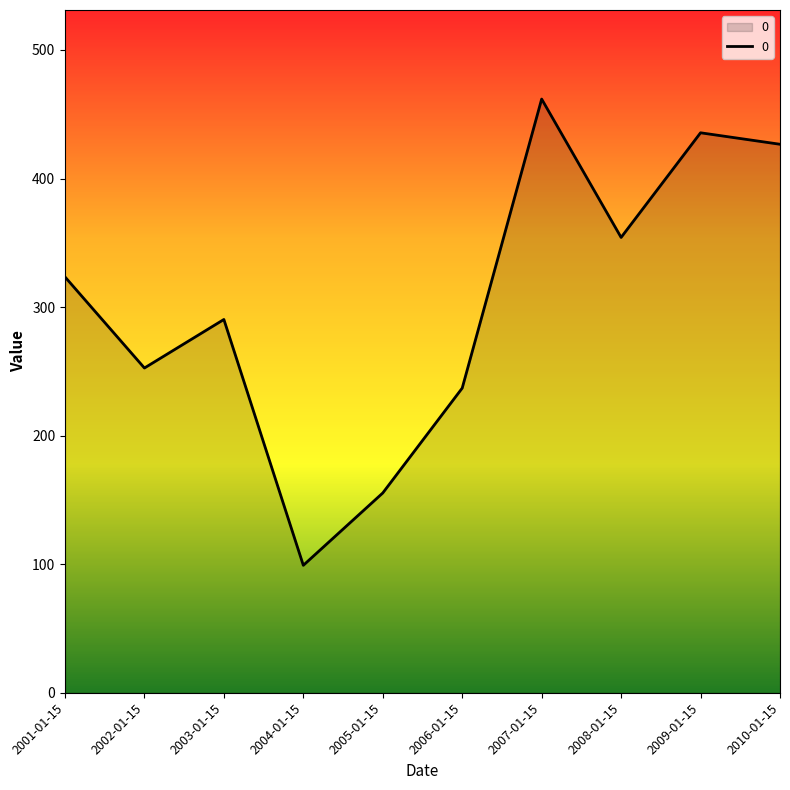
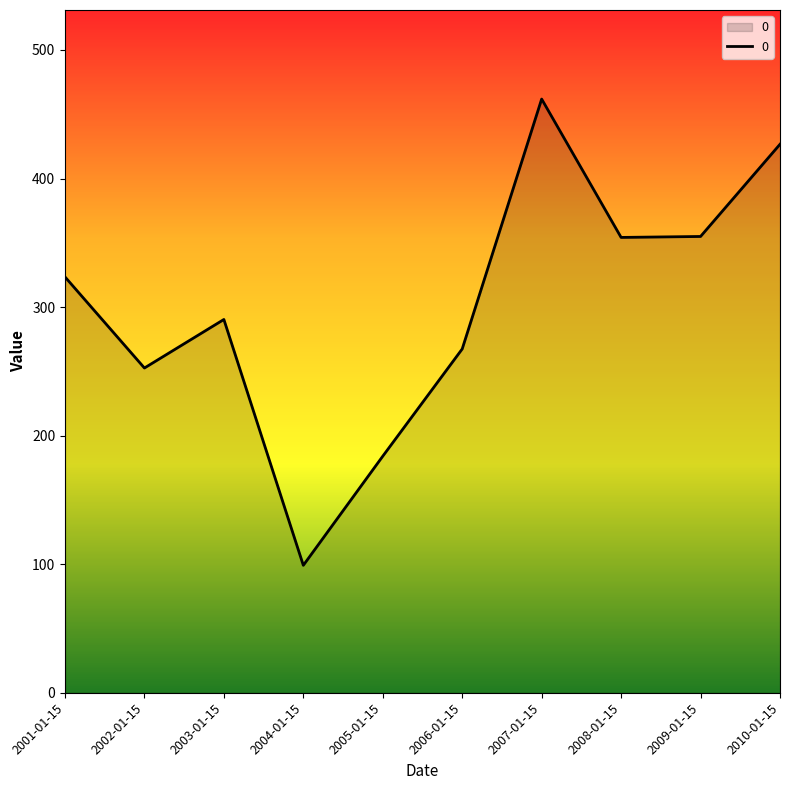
2005-01-15: 155 -> 184
2006-01-15: 237 -> 267
2009-01-15: 436 -> 355
